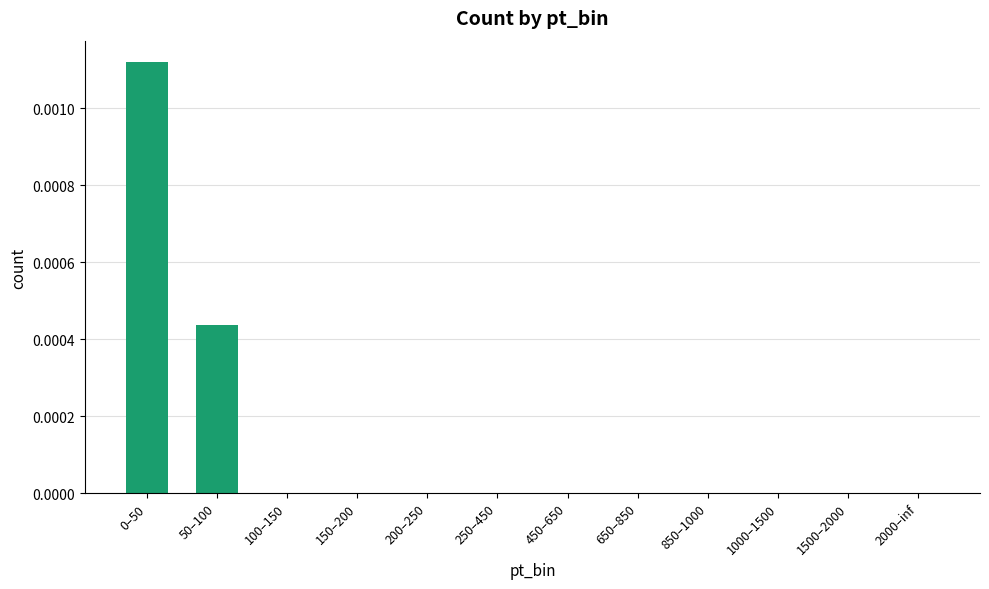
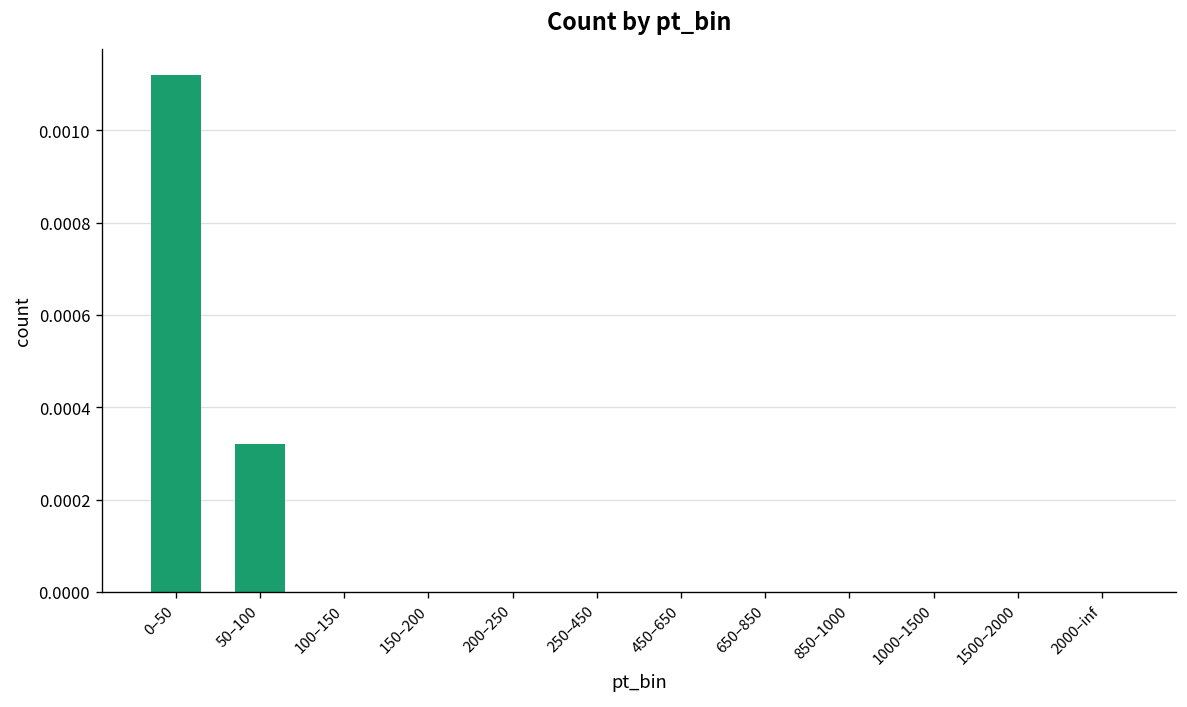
50–100: 0.00044 -> 0.00032
